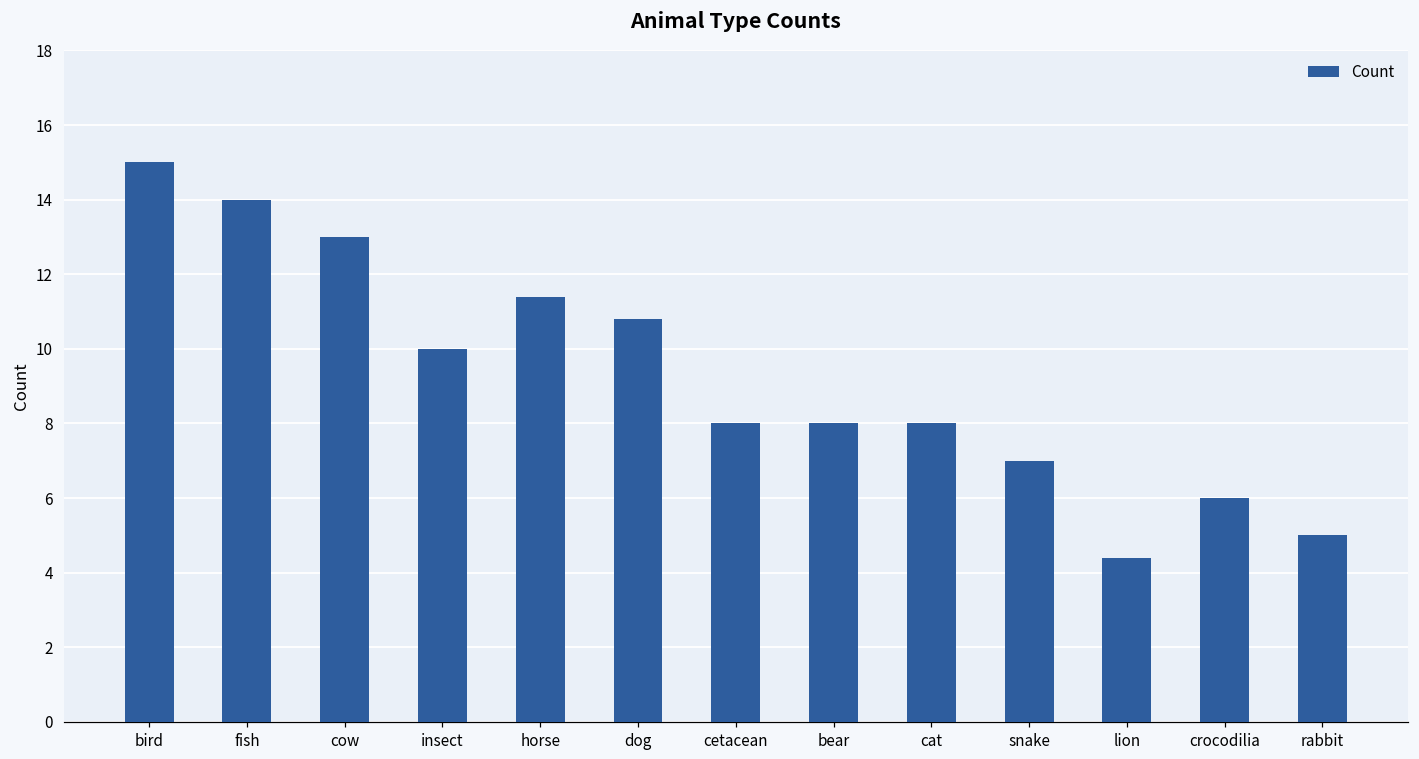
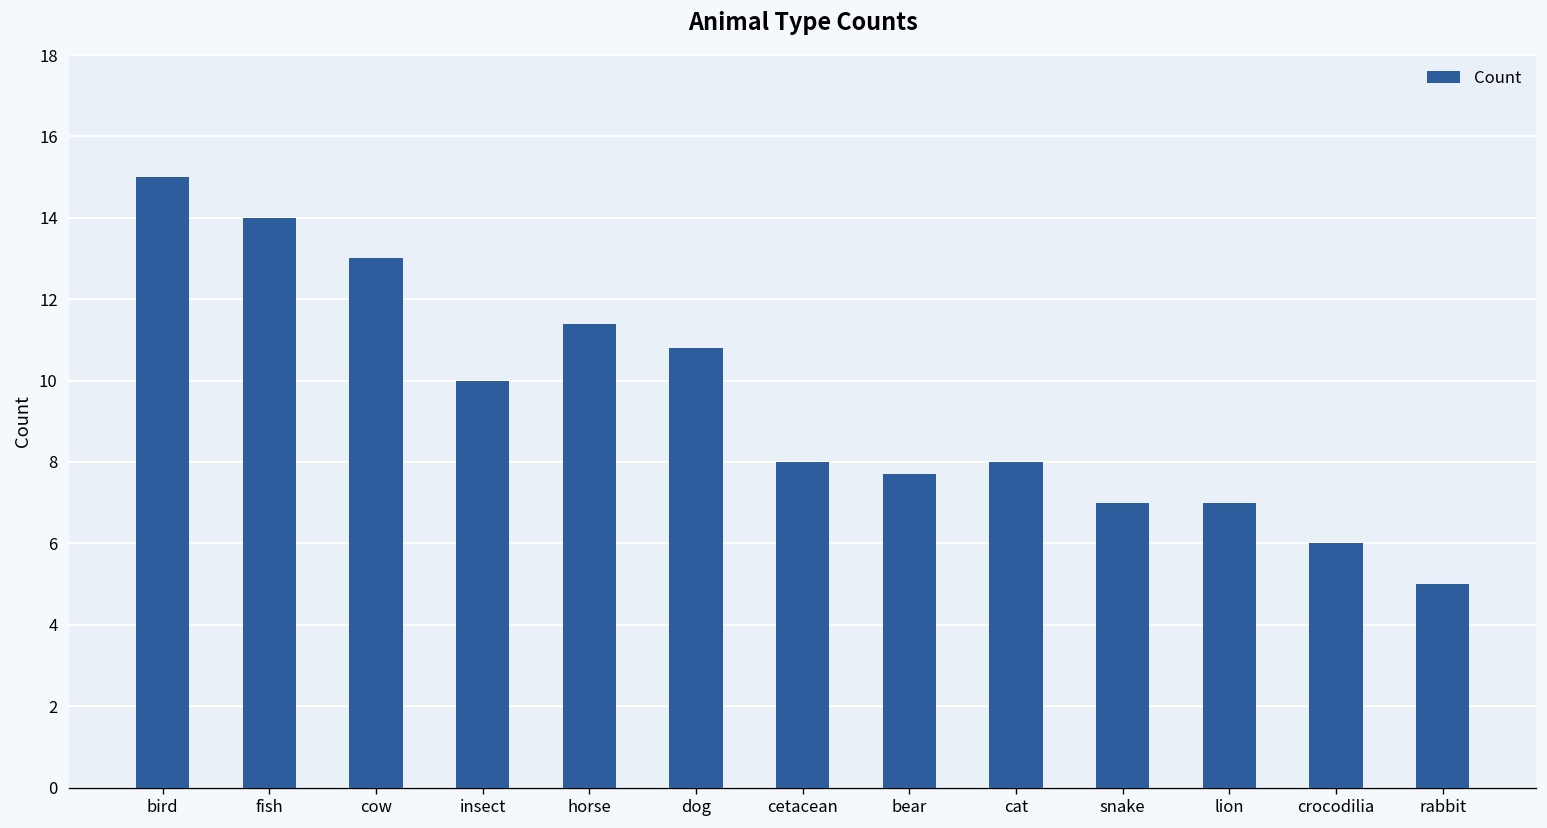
bear: 8.0 -> 7.7
lion: 4.4 -> 7.0
